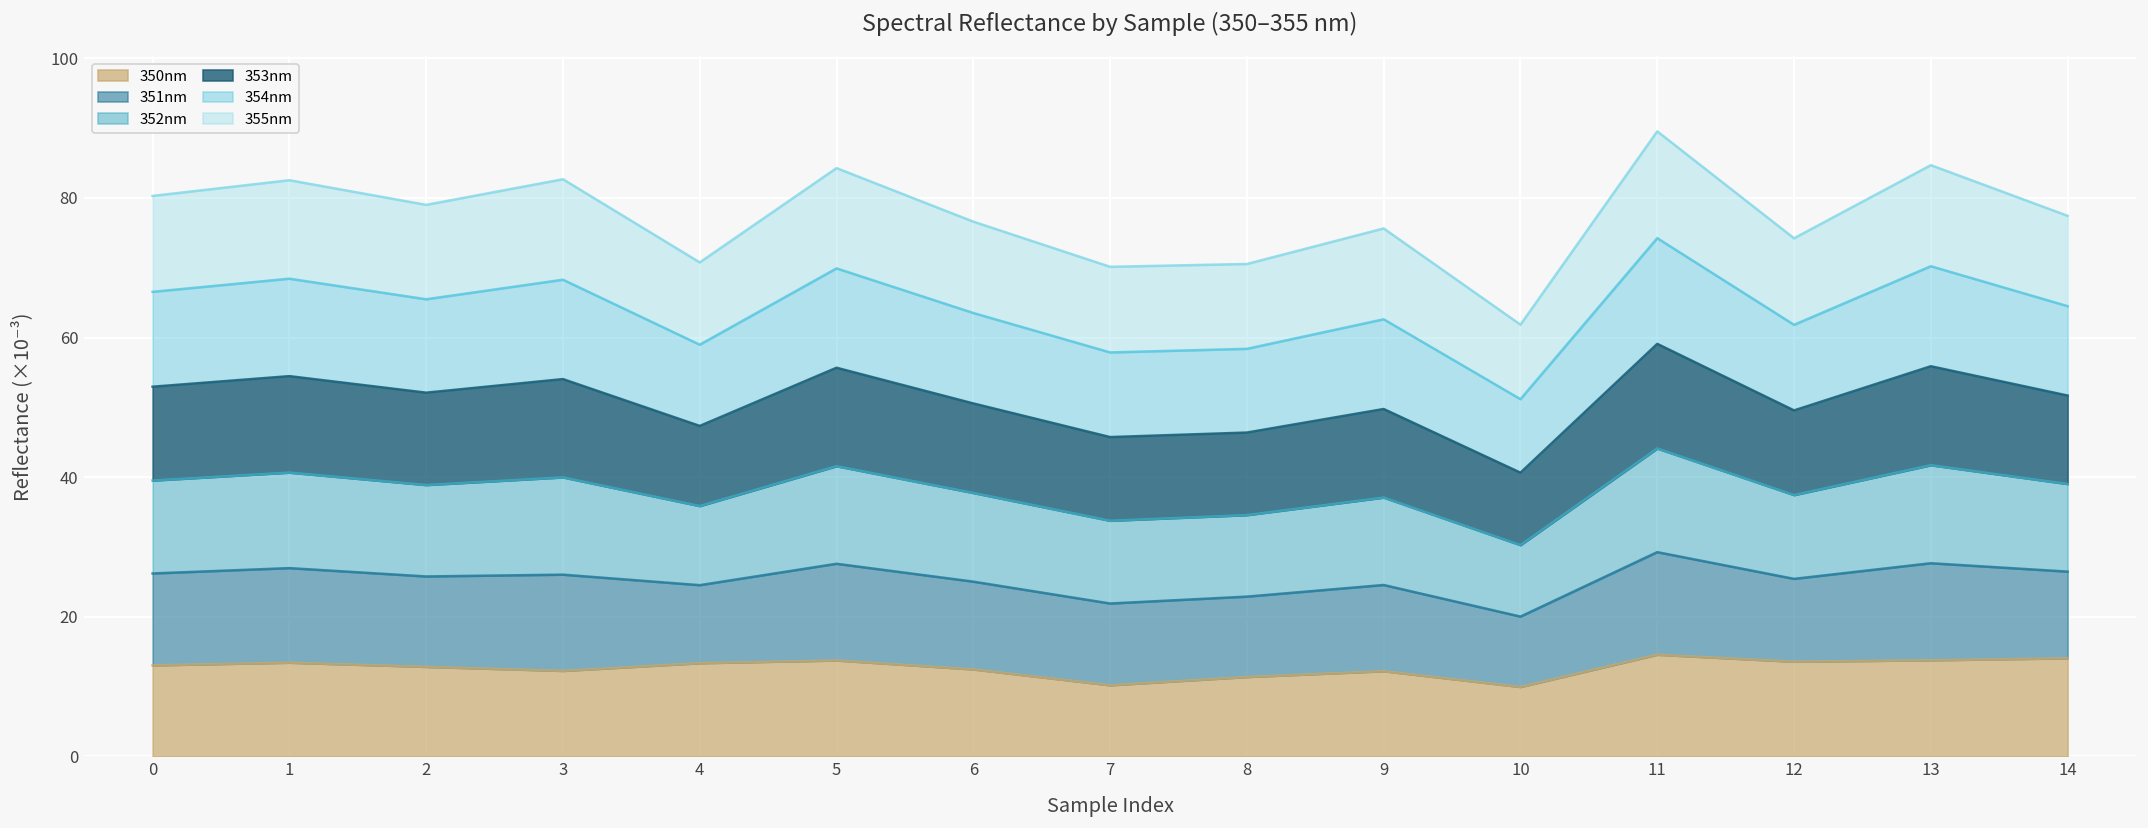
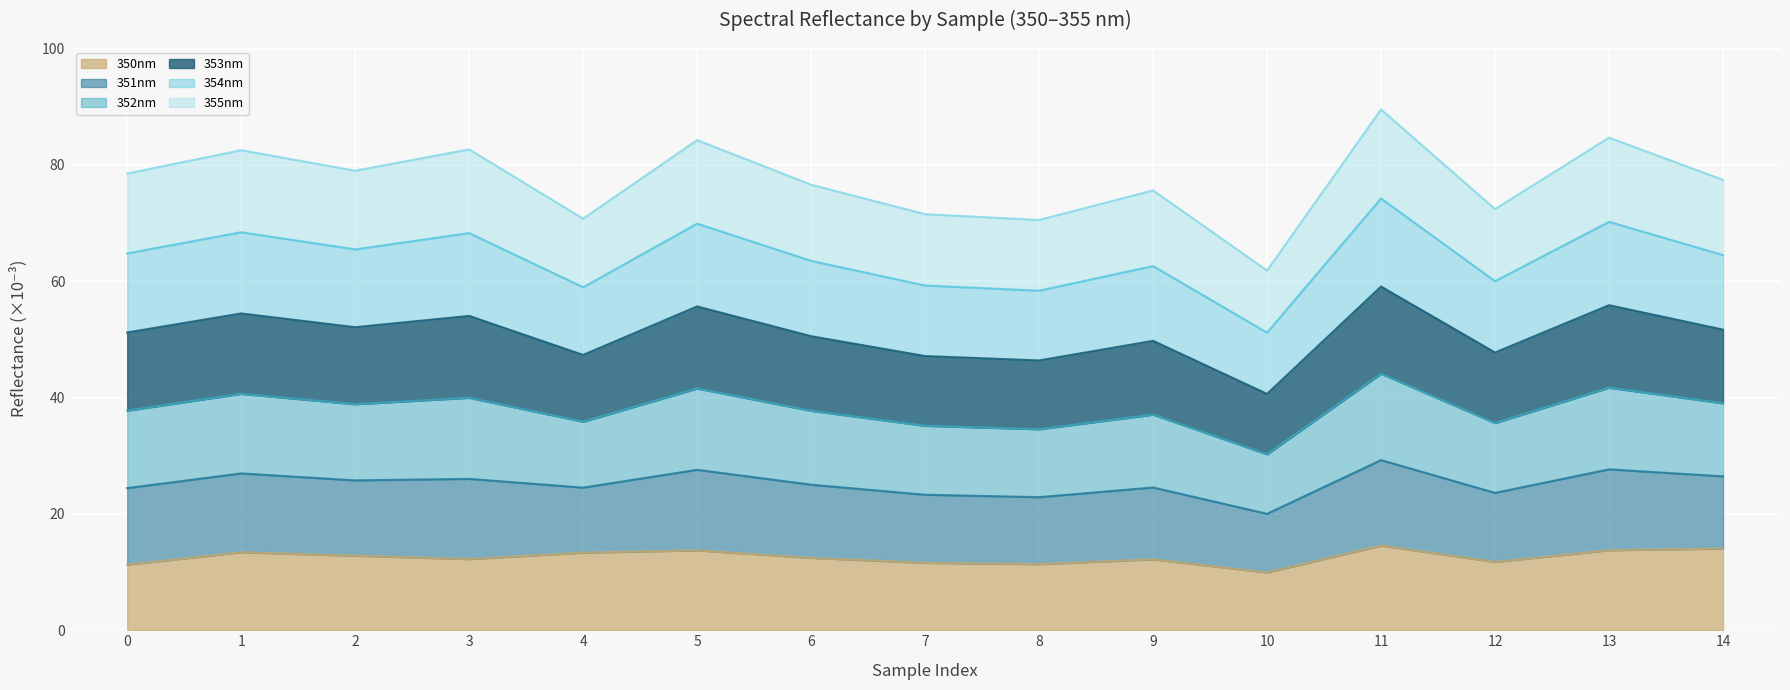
350nm, 0: 13 -> 11
350nm, 7: 10 -> 12
350nm, 12: 14 -> 12
